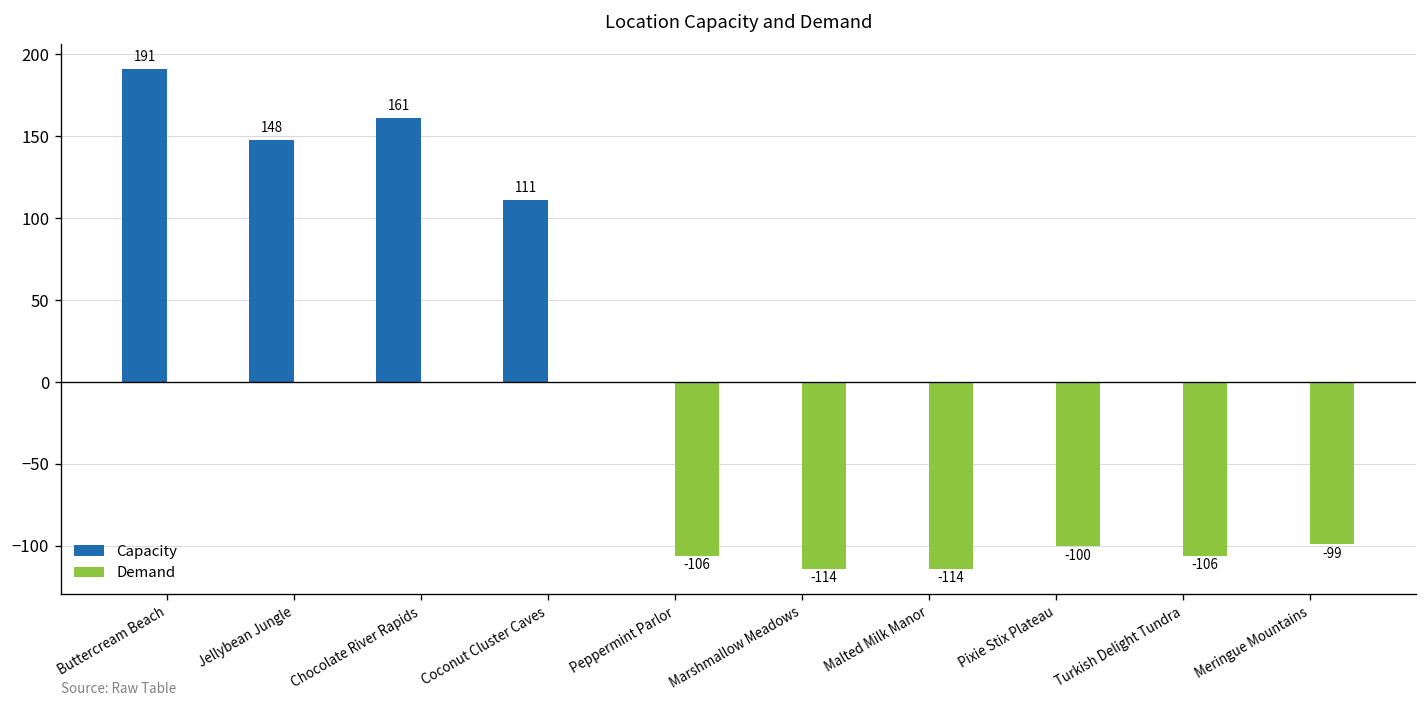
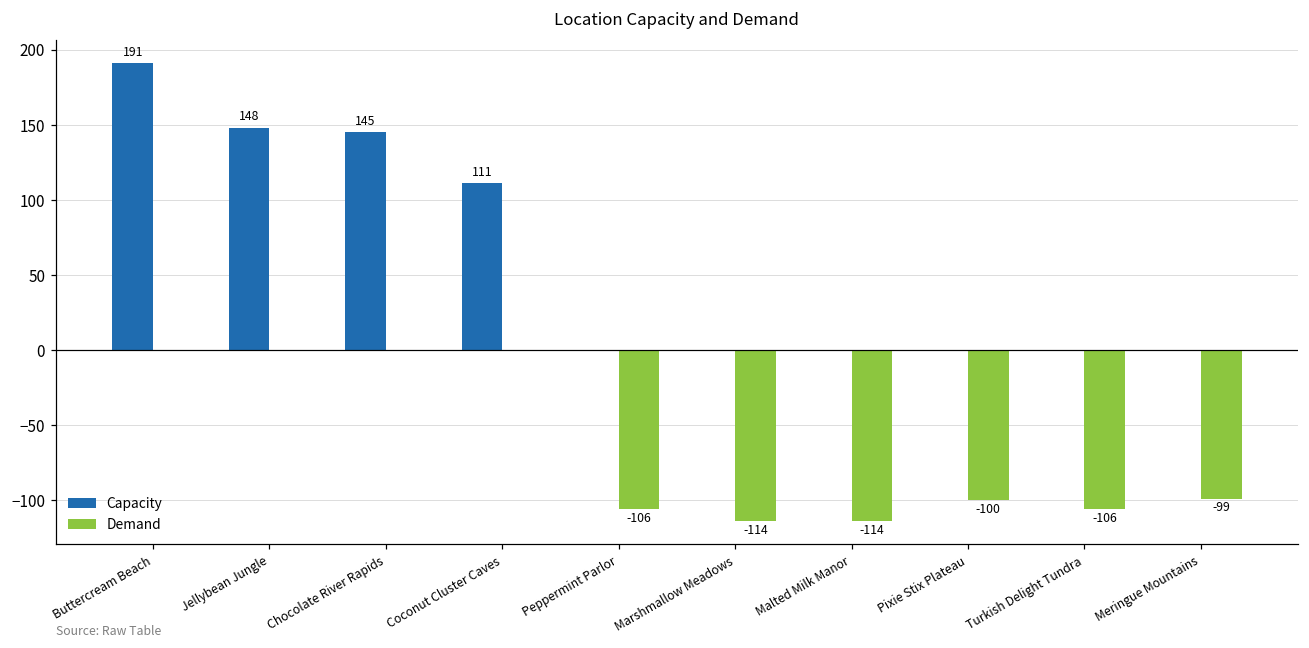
Capacity, Chocolate River Rapids: 161 -> 145
